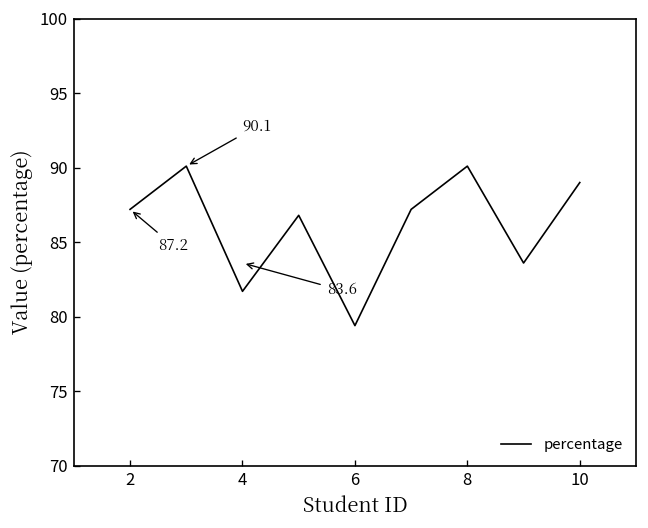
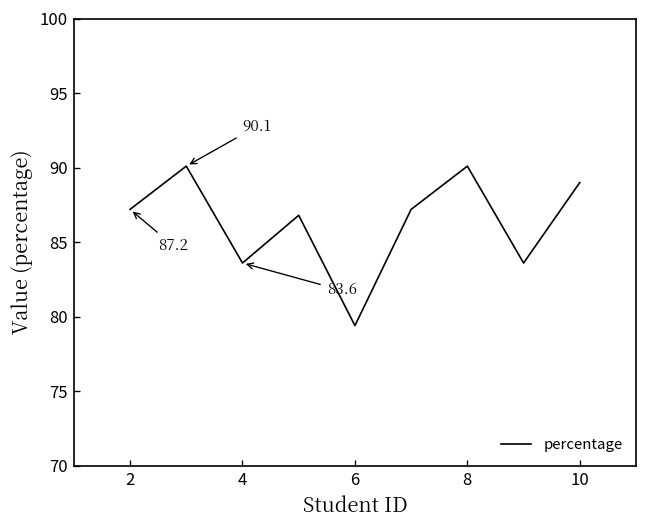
4: 81.7 -> 83.6
